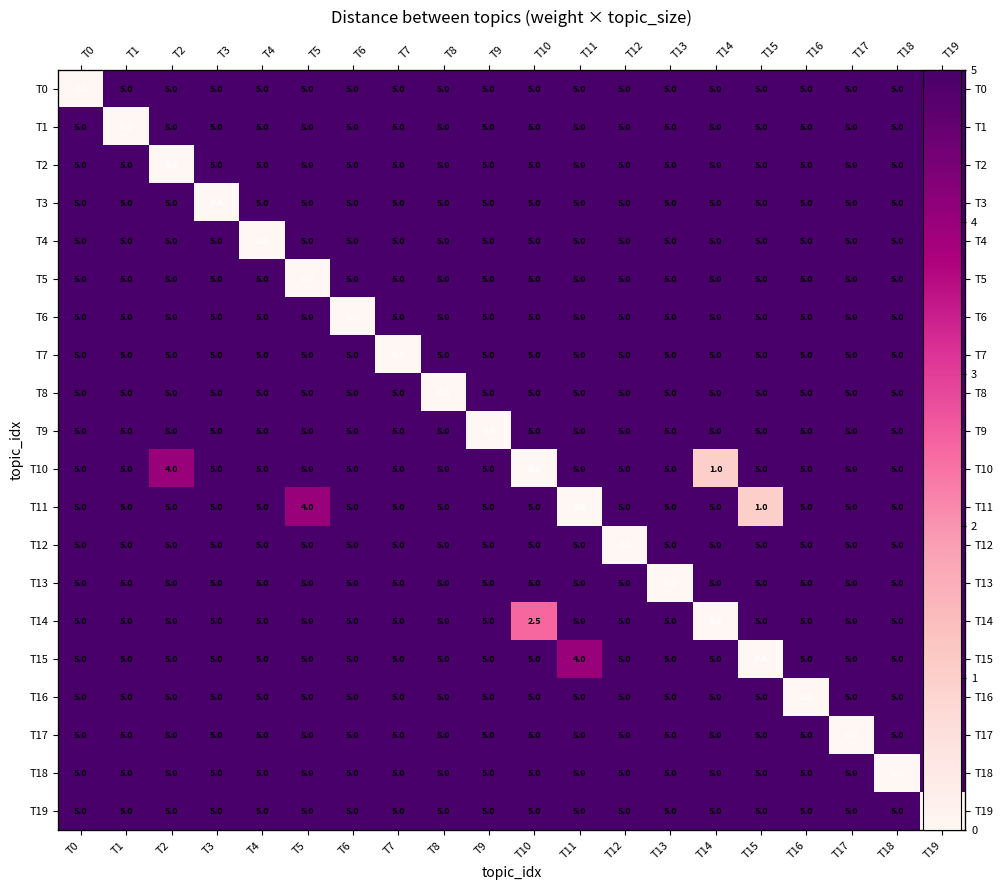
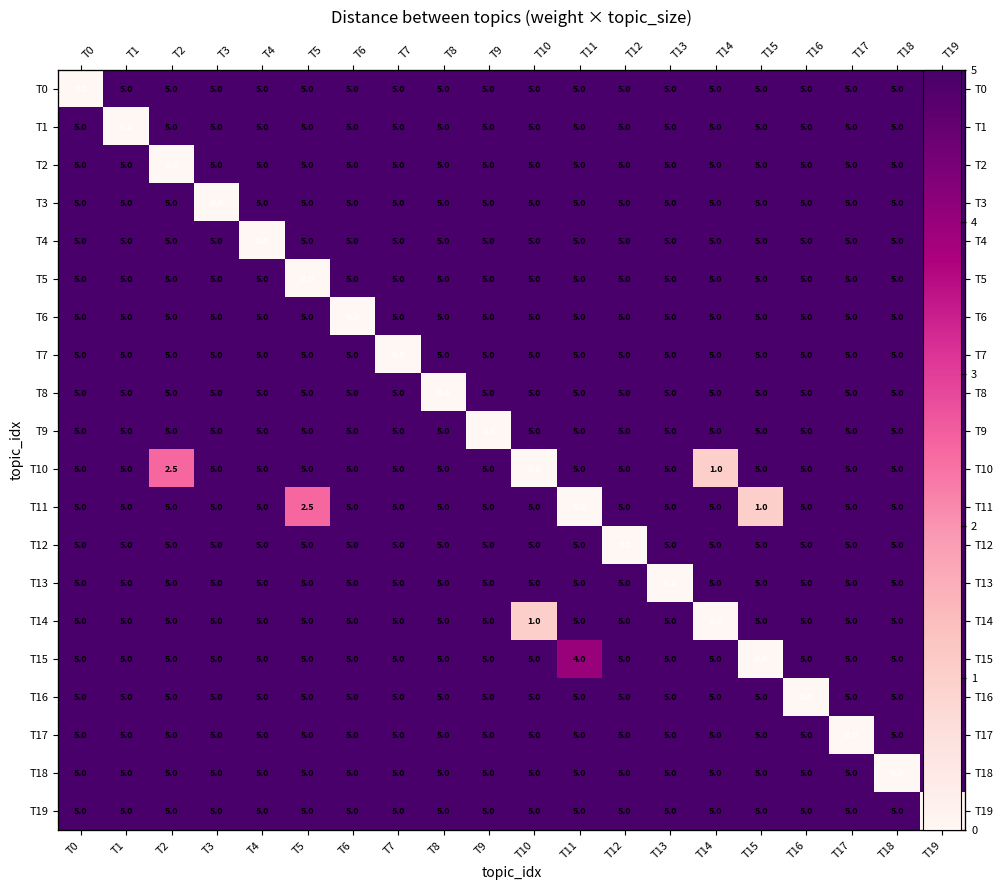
T10, T2: 4.0 -> 2.5
T11, T5: 4.0 -> 2.5
T14, T10: 2.5 -> 1.0
